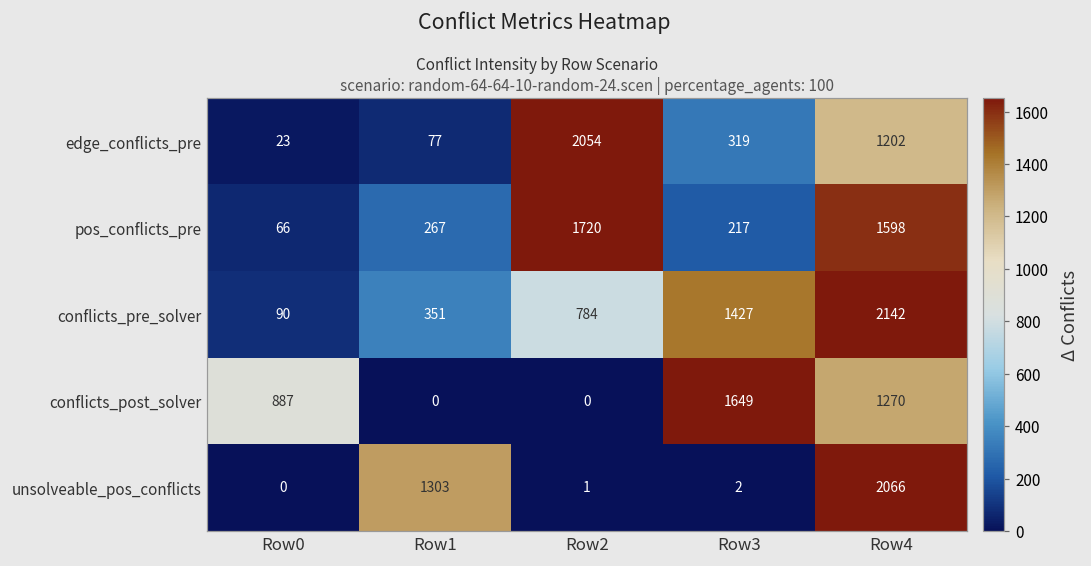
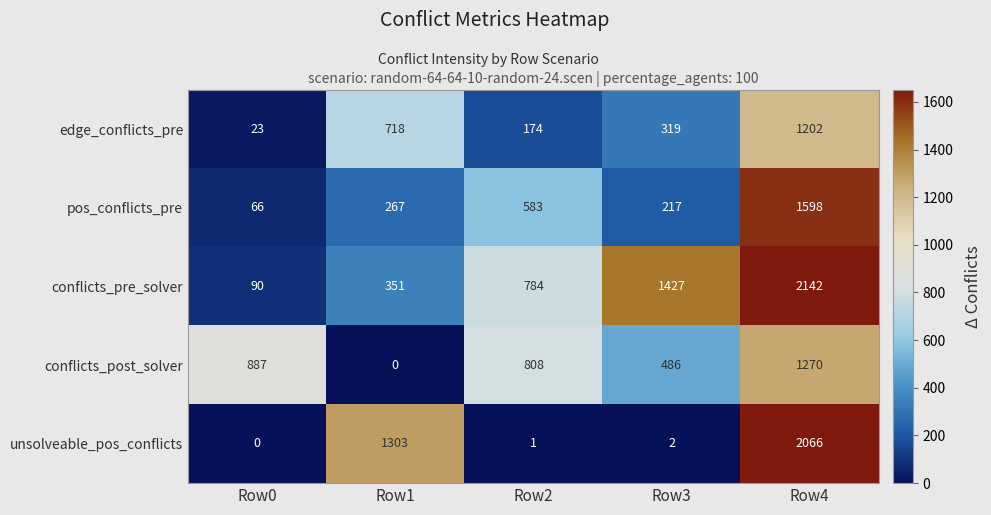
edge_conflicts_pre, Row1: 77 -> 718
edge_conflicts_pre, Row2: 2054 -> 174
pos_conflicts_pre, Row2: 1720 -> 583
conflicts_post_solver, Row2: 0 -> 808
conflicts_post_solver, Row3: 1649 -> 486
